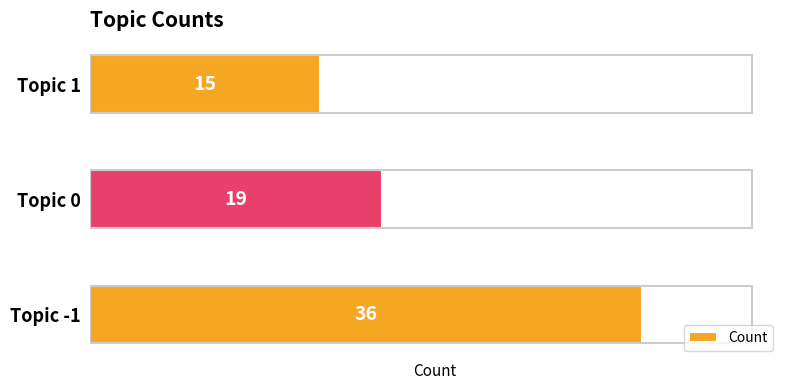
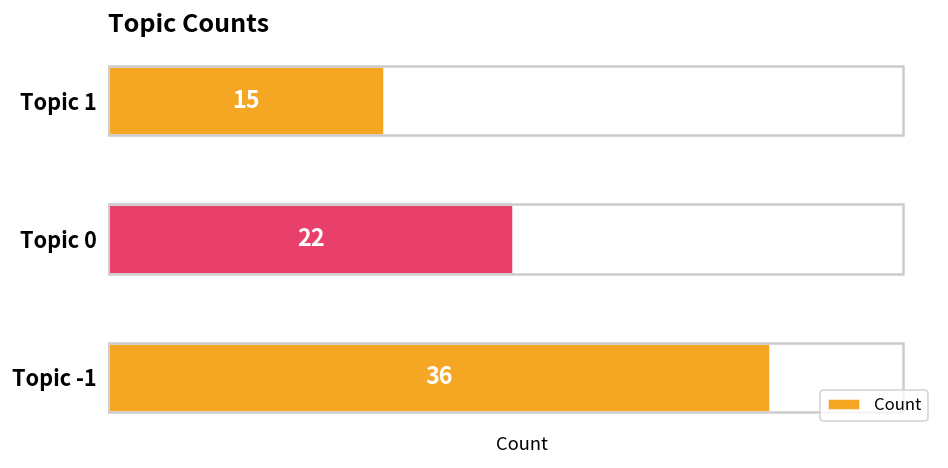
Topic 0: 19 -> 22
